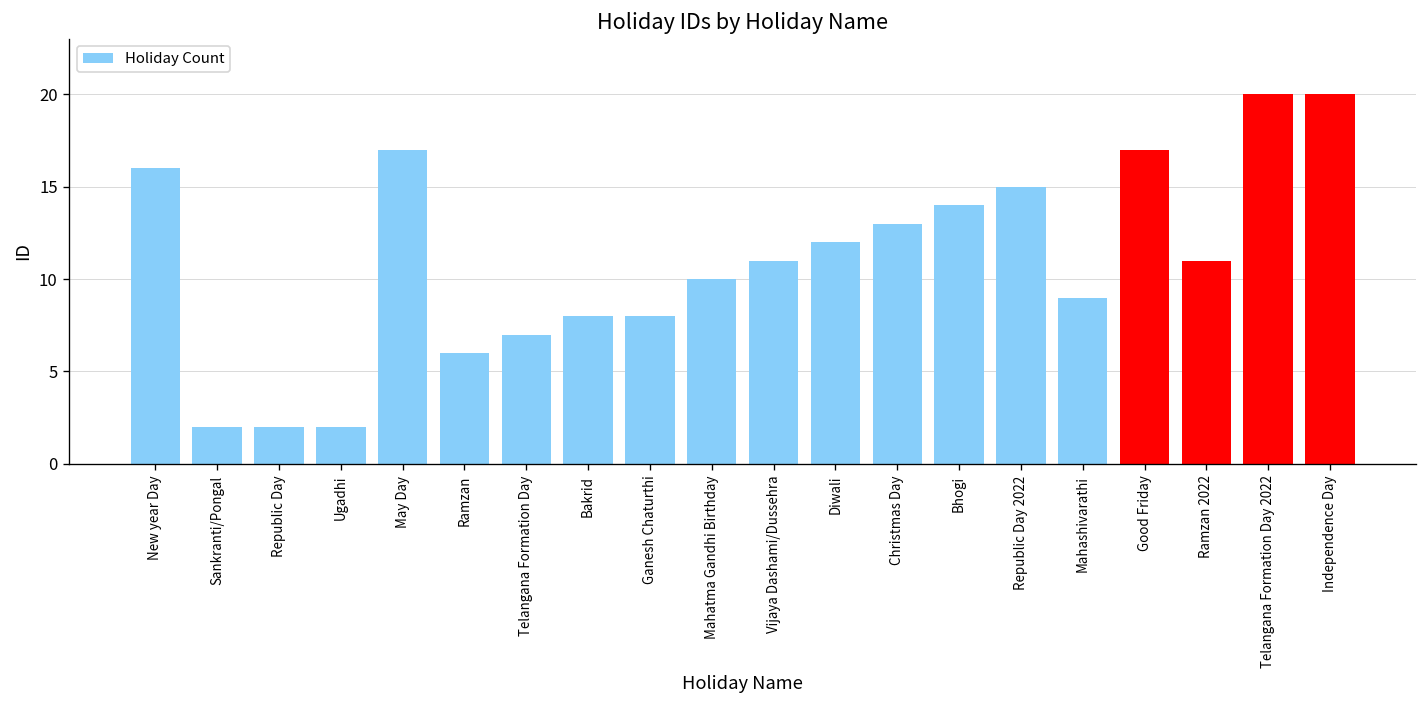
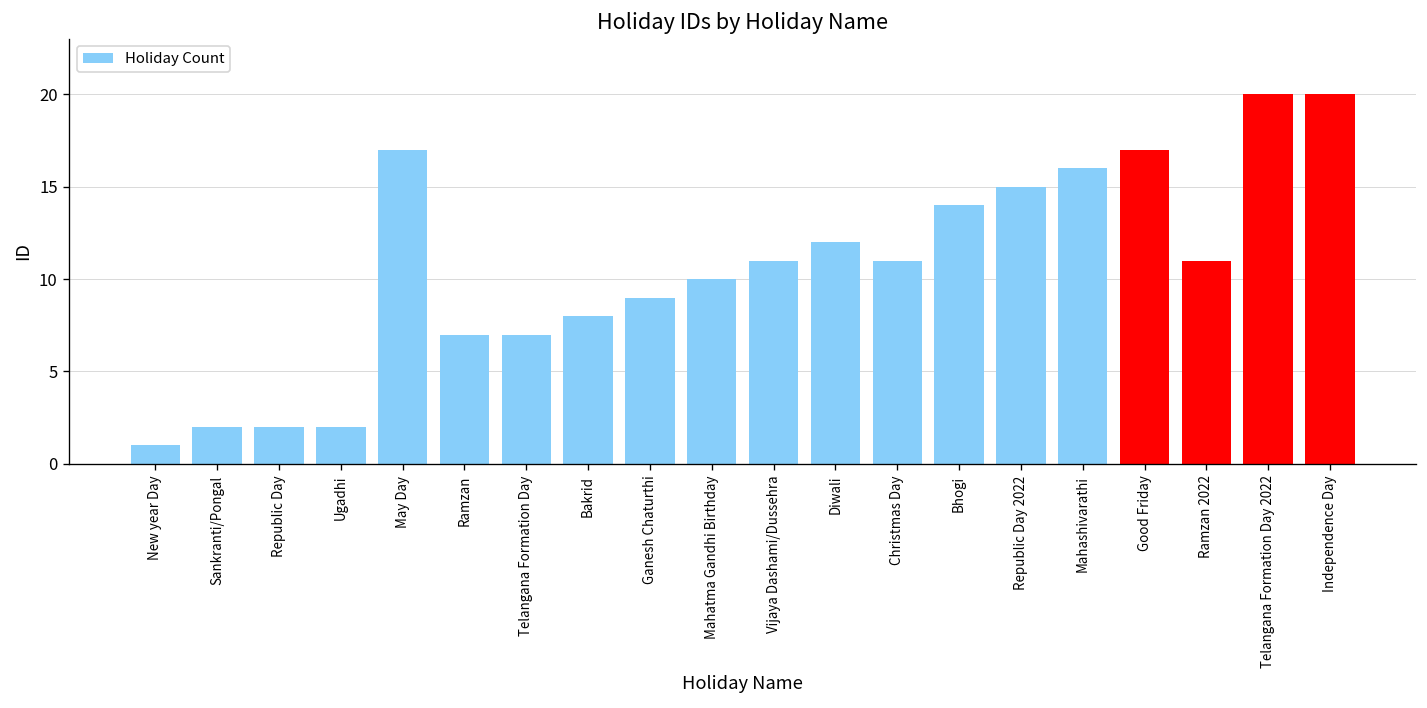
New year Day: 16 -> 1
Ramzan: 6 -> 7
Ganesh Chaturthi: 8 -> 9
Christmas Day: 13 -> 11
Mahashivarathi: 9 -> 16
